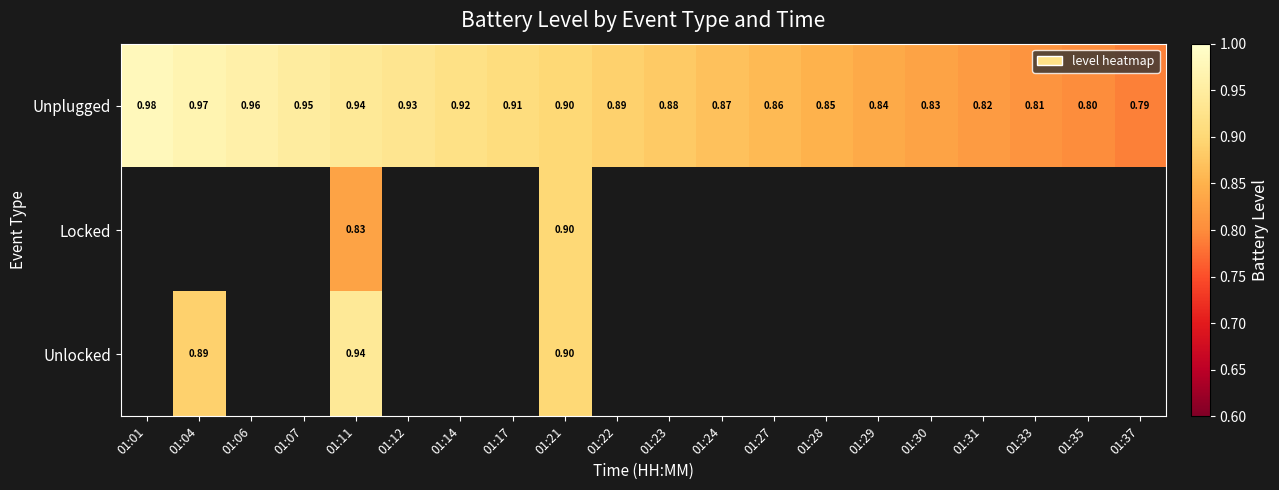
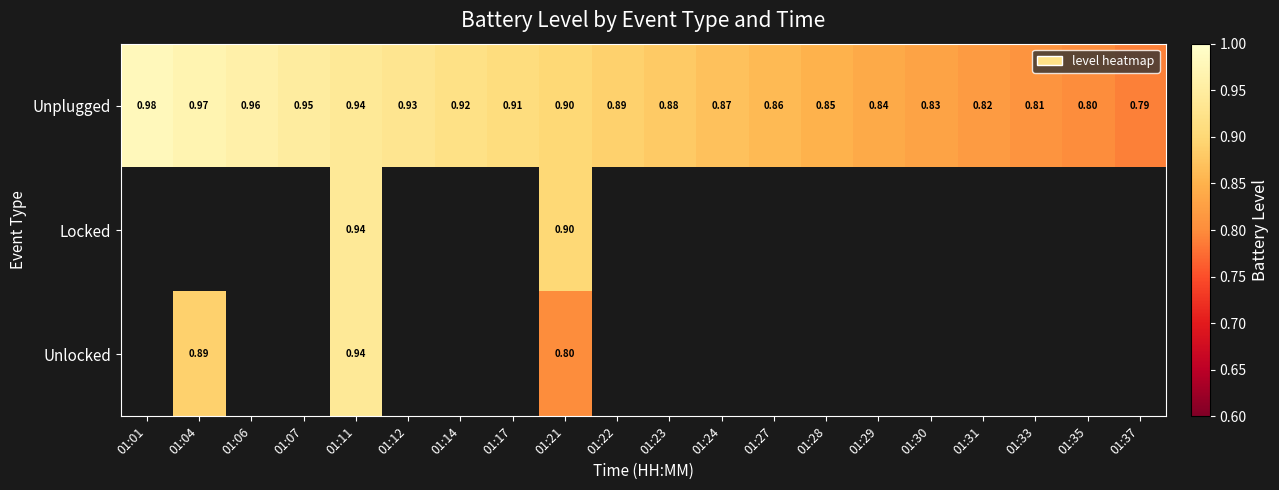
Locked, 01:11: 0.83 -> 0.94
Unlocked, 01:21: 0.90 -> 0.80
